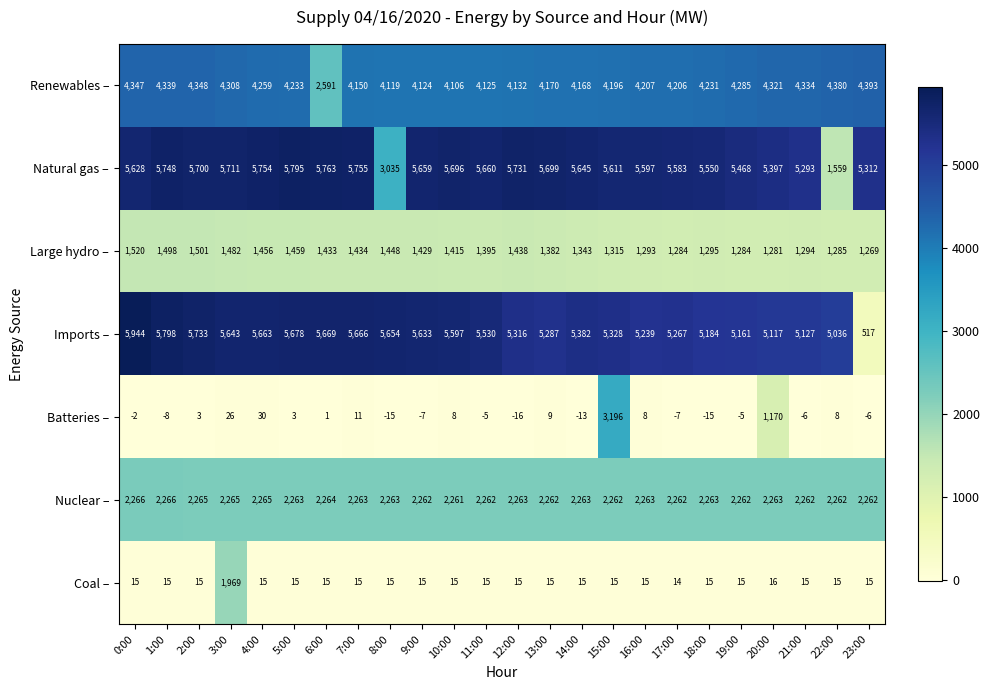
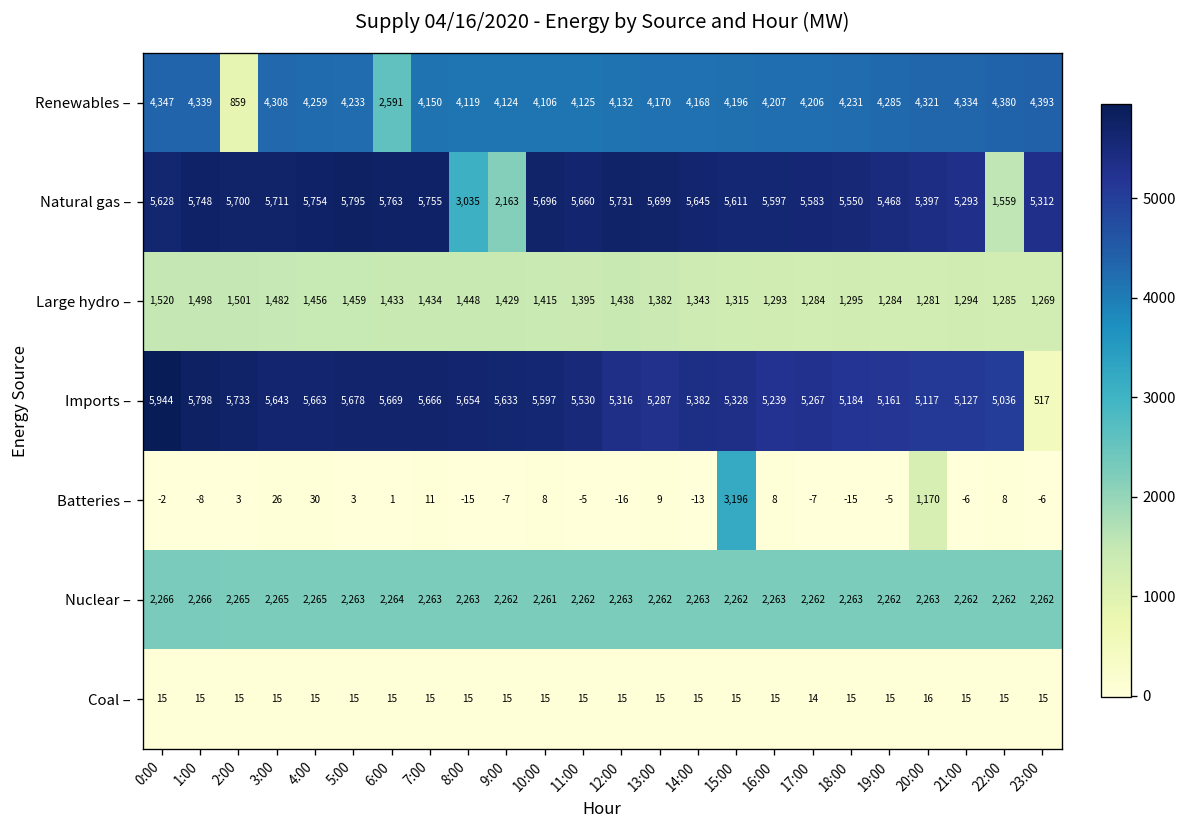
Renewables –, 2:00: 4,348 -> 859
Natural gas –, 9:00: 5,659 -> 2,163
Coal –, 3:00: 1,969 -> 15
